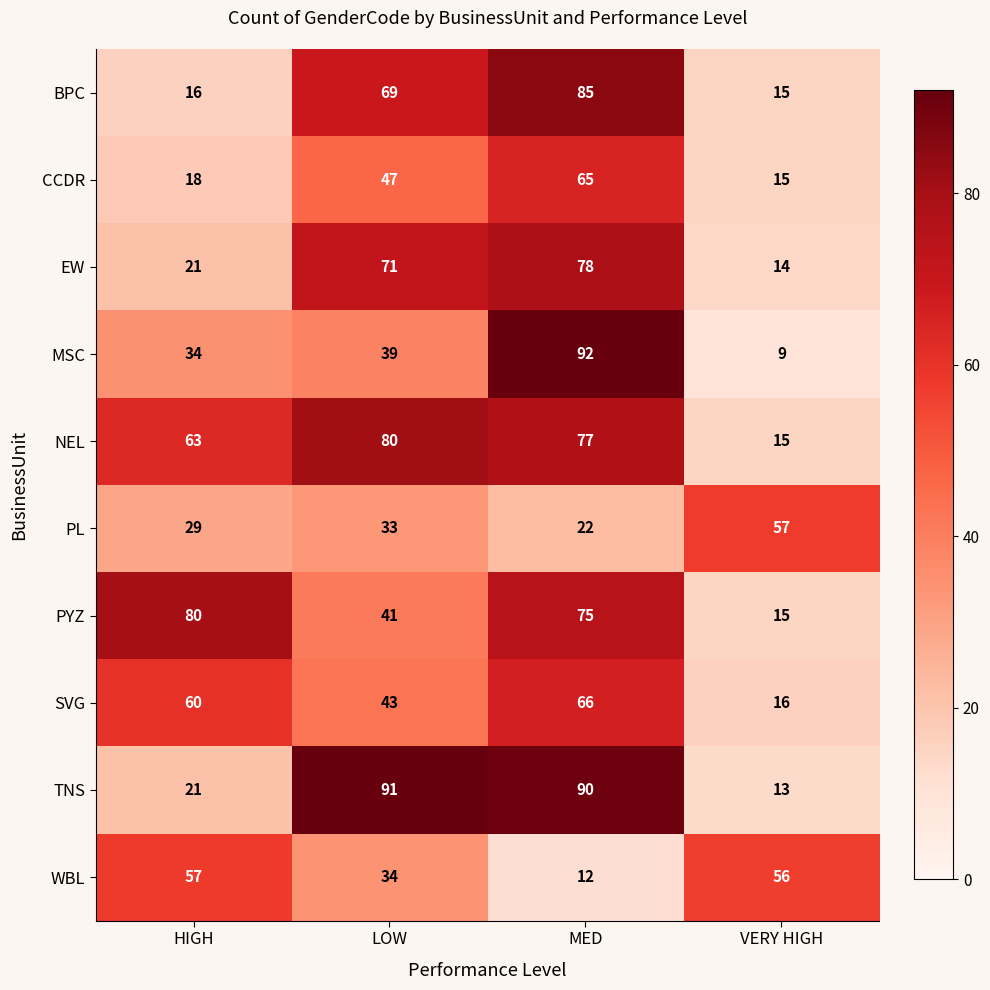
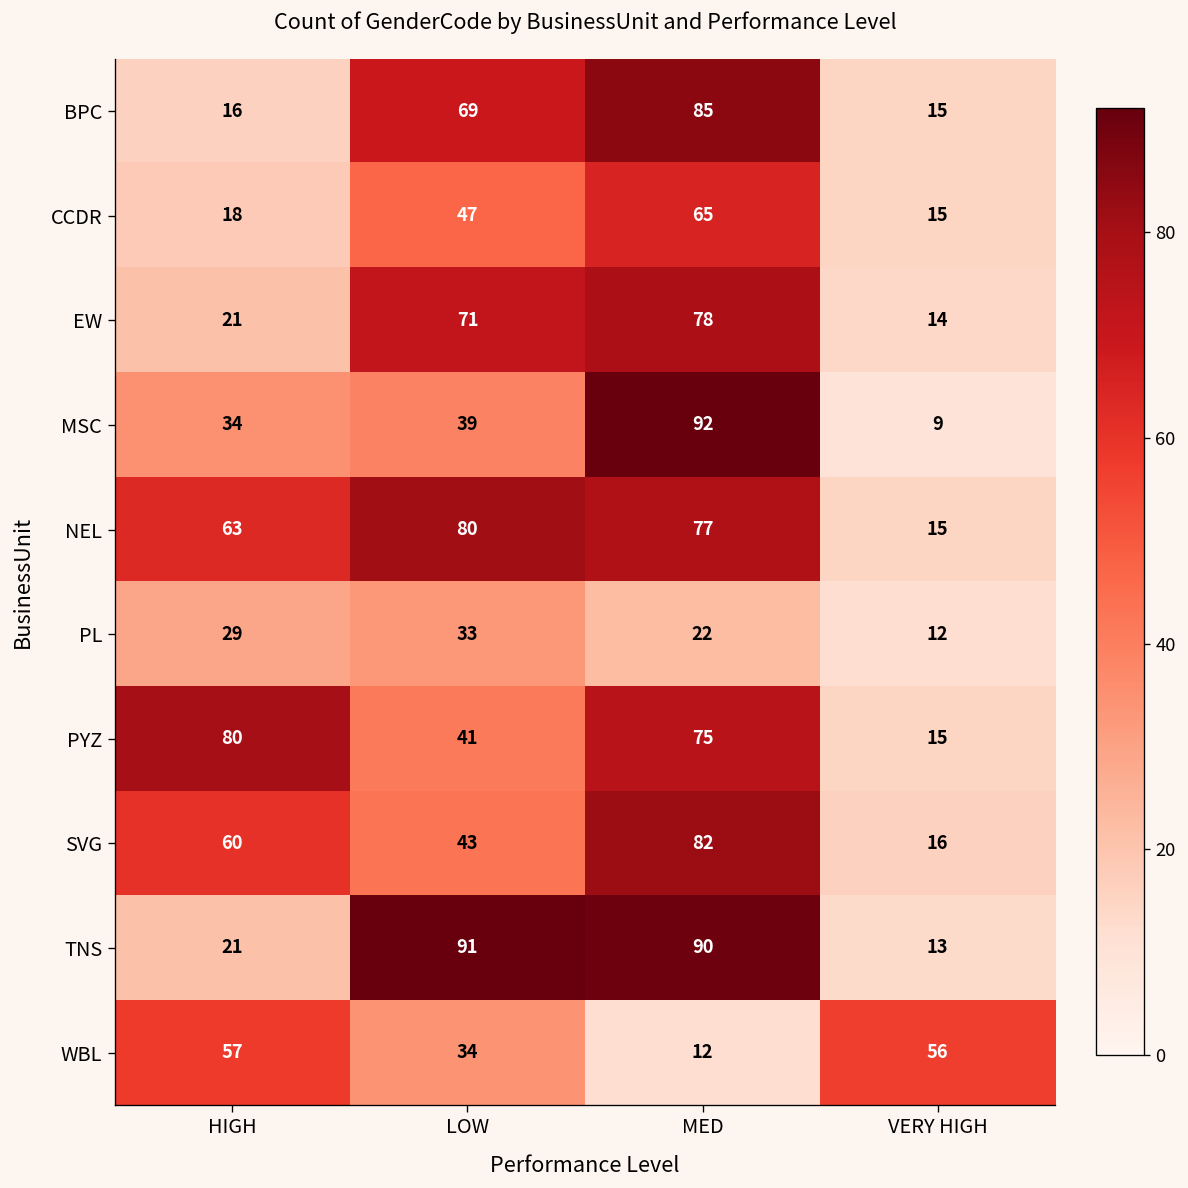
PL, VERY HIGH: 57 -> 12
SVG, MED: 66 -> 82
